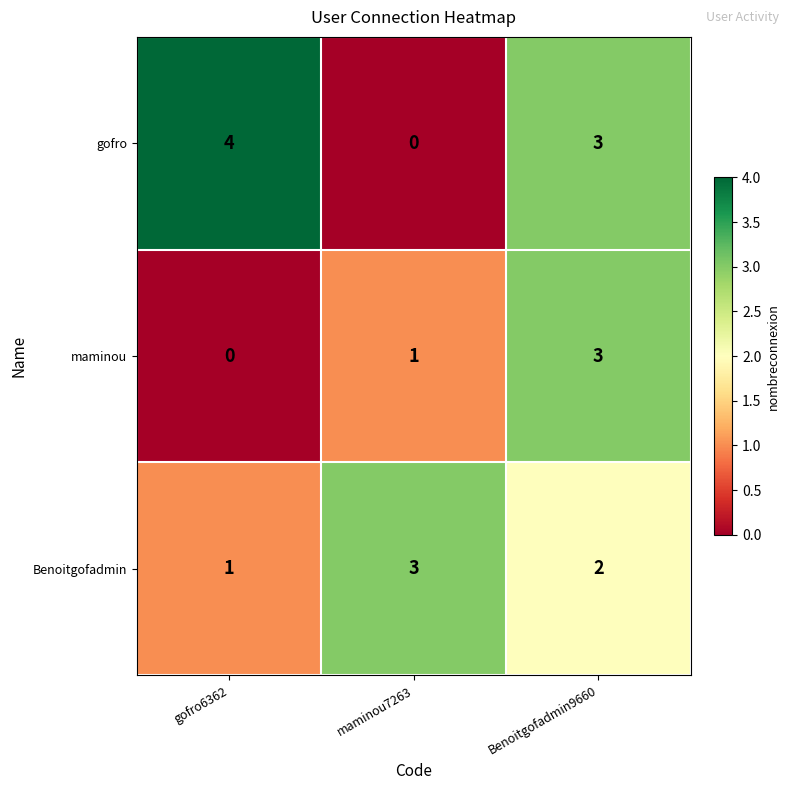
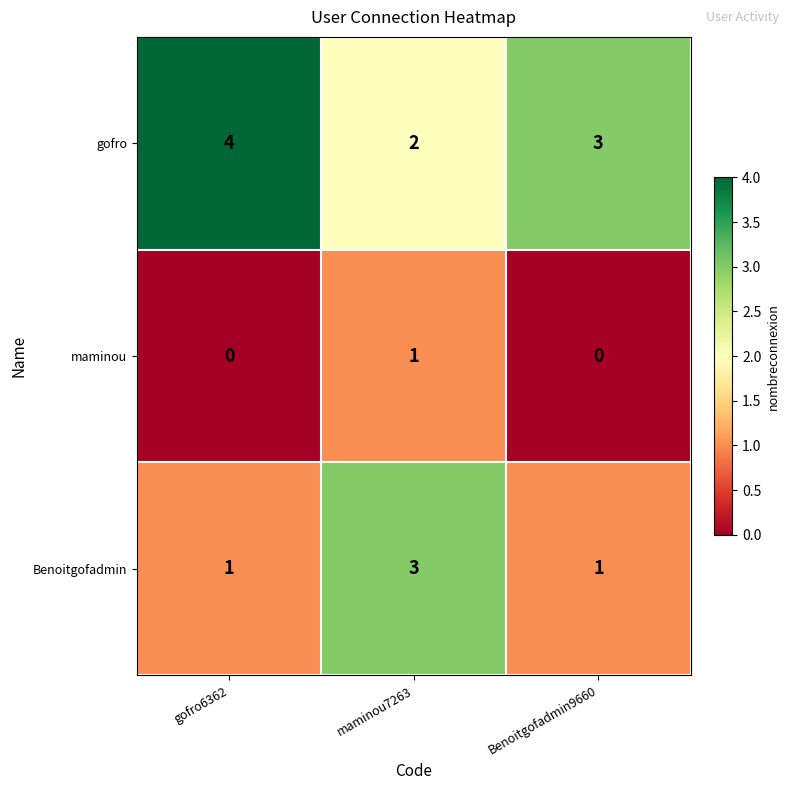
gofro, maminou7263: 0 -> 2
maminou, Benoitgofadmin9660: 3 -> 0
Benoitgofadmin, Benoitgofadmin9660: 2 -> 1
